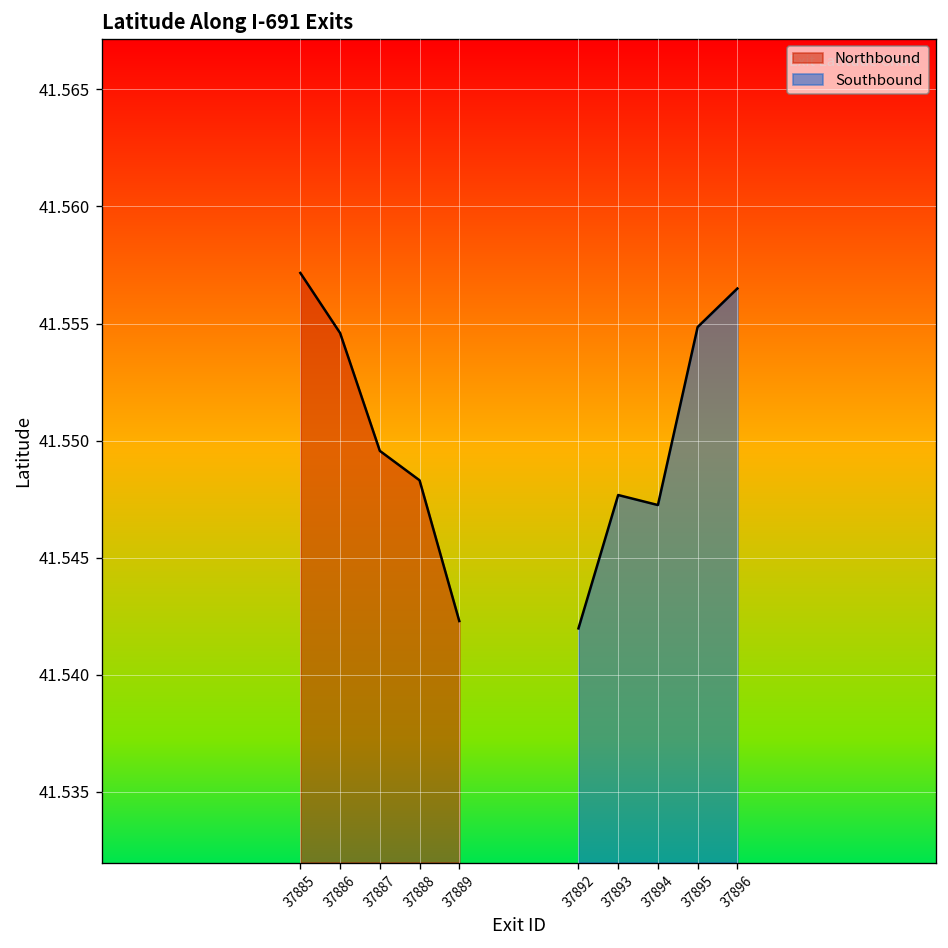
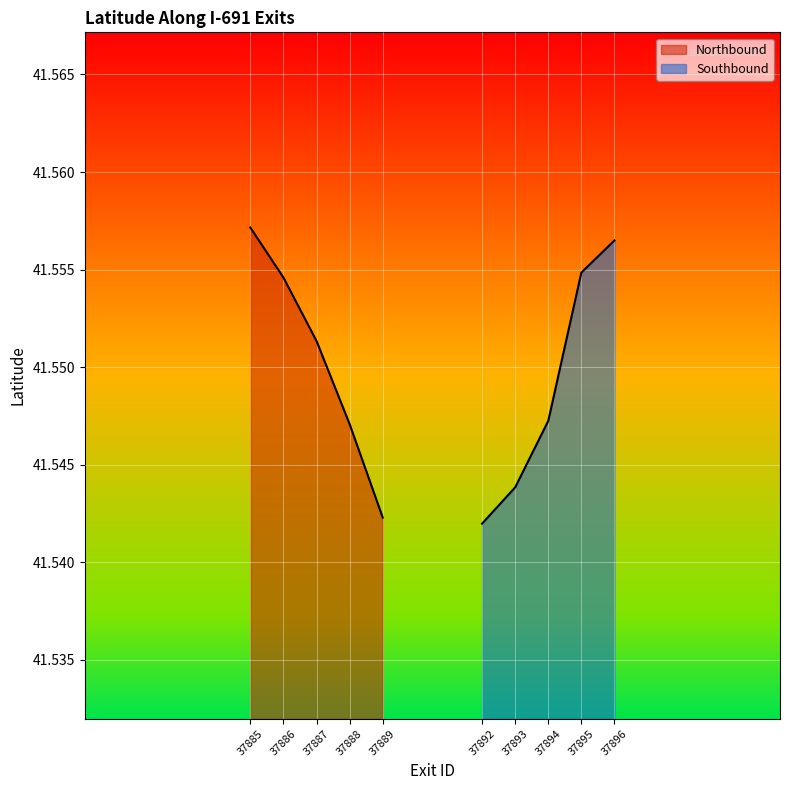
Northbound, 37887: 41.5496 -> 41.5513
Northbound, 37888: 41.5483 -> 41.5471
Southbound, 37893: 41.5477 -> 41.5438
